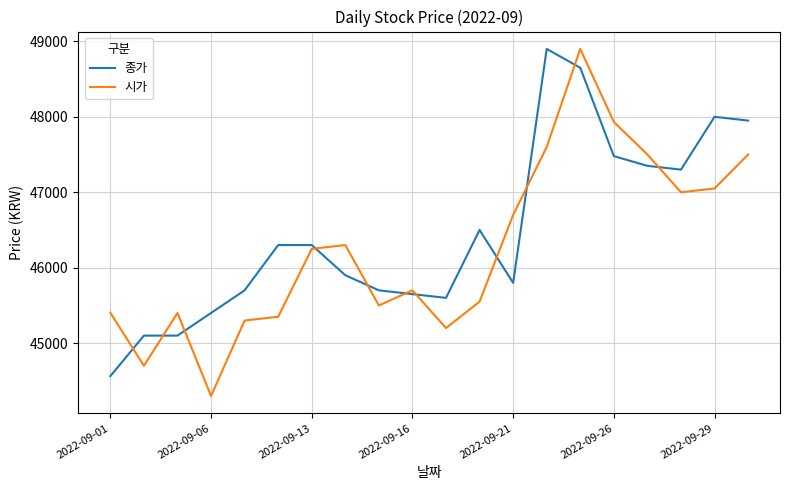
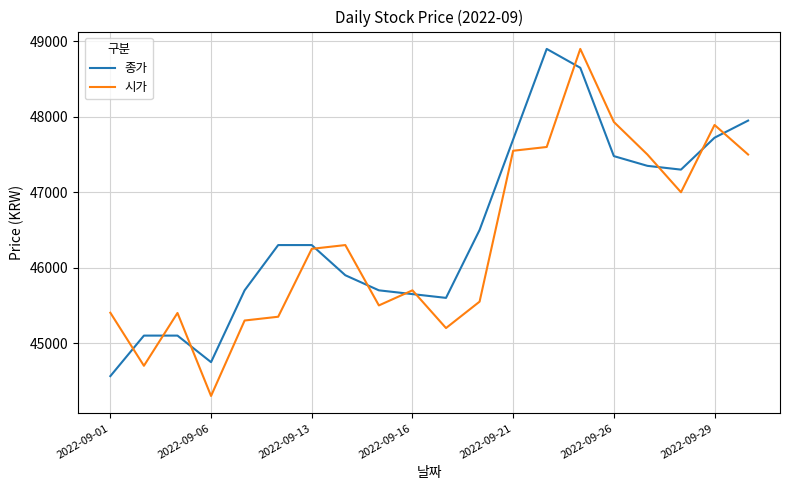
종가, 2022-09-06: 45400 -> 44700
종가, 2022-09-21: 45800 -> 47700
시가, 2022-09-21: 46700 -> 47600
종가, 2022-09-29: 48000 -> 47700
시가, 2022-09-29: 47100 -> 47900
